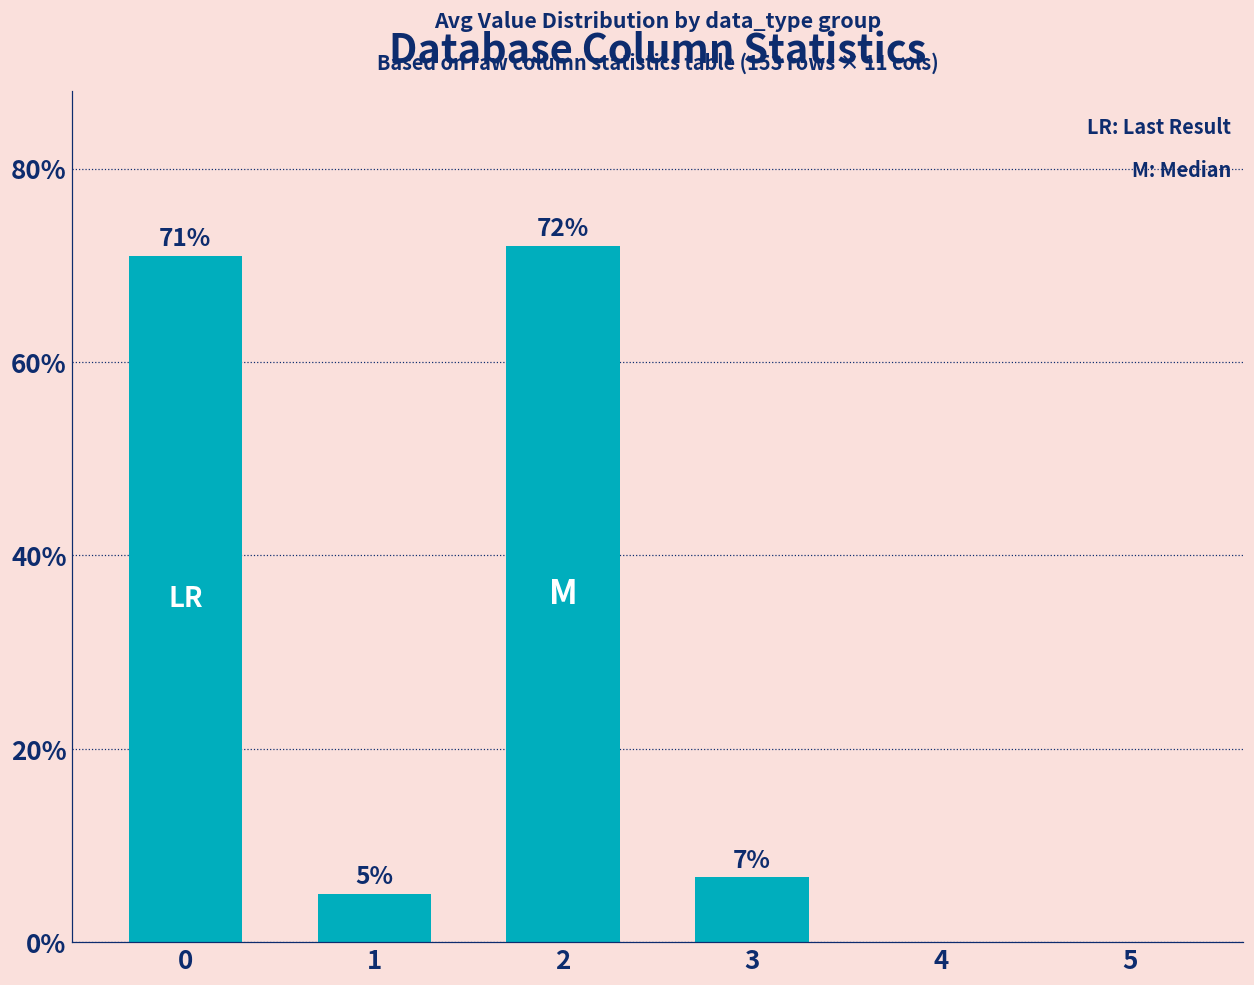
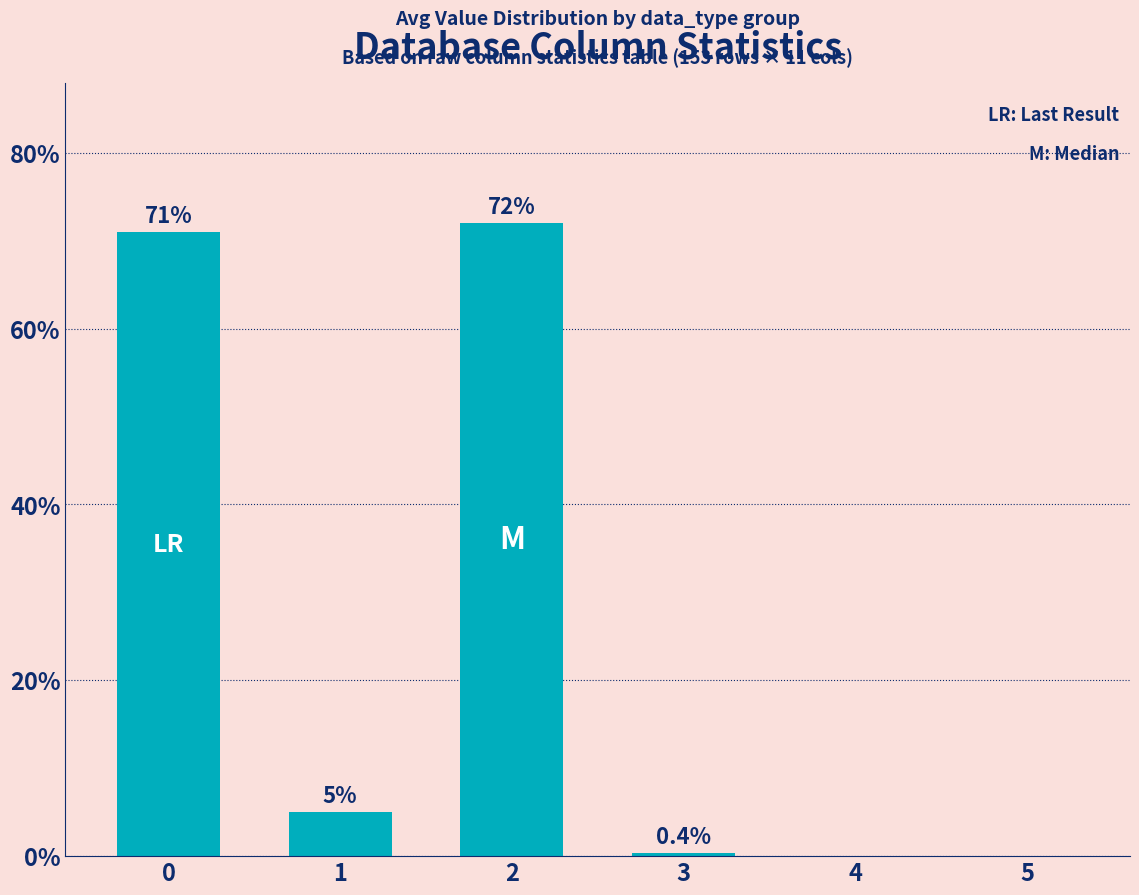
3: 7% -> 0.4%
